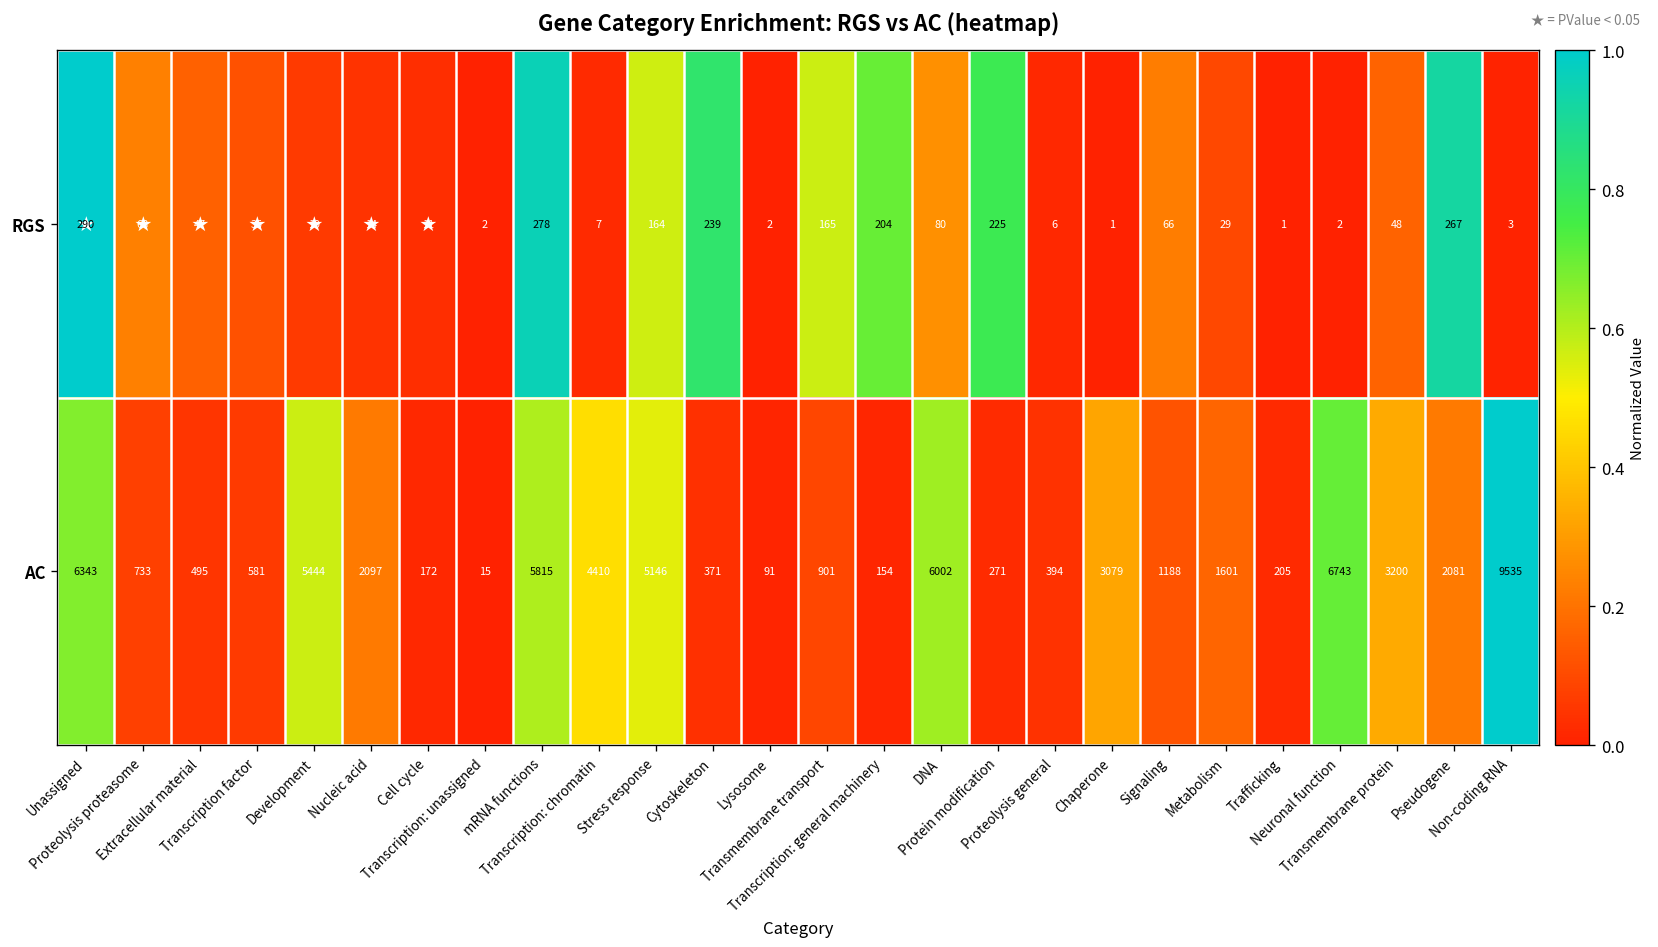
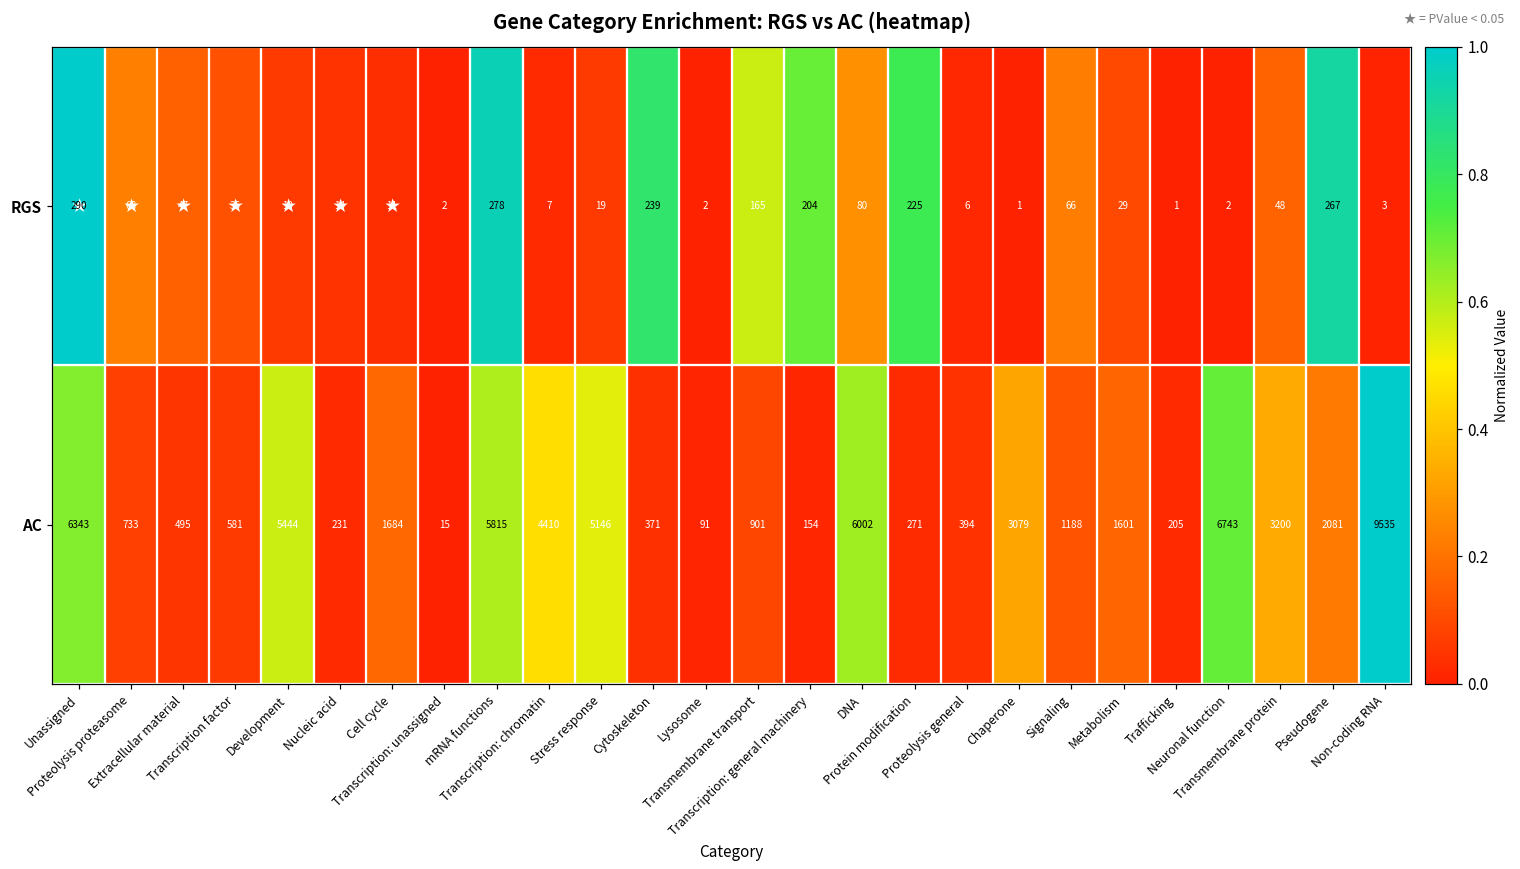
RGS, Stress response: 164 -> 19
AC, Nucleic acid: 2097 -> 231
AC, Cell cycle: 172 -> 1684
